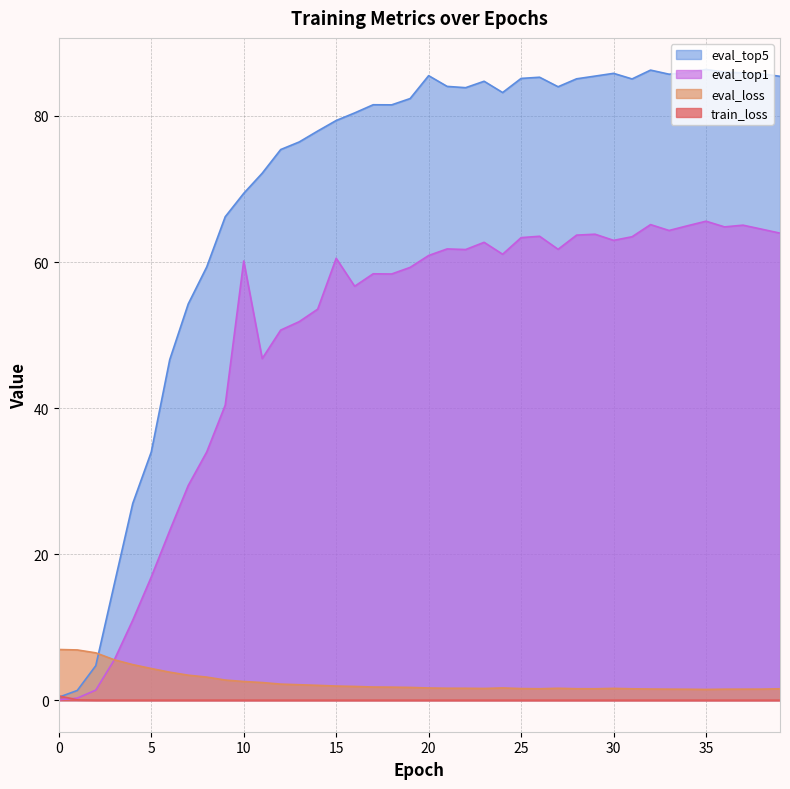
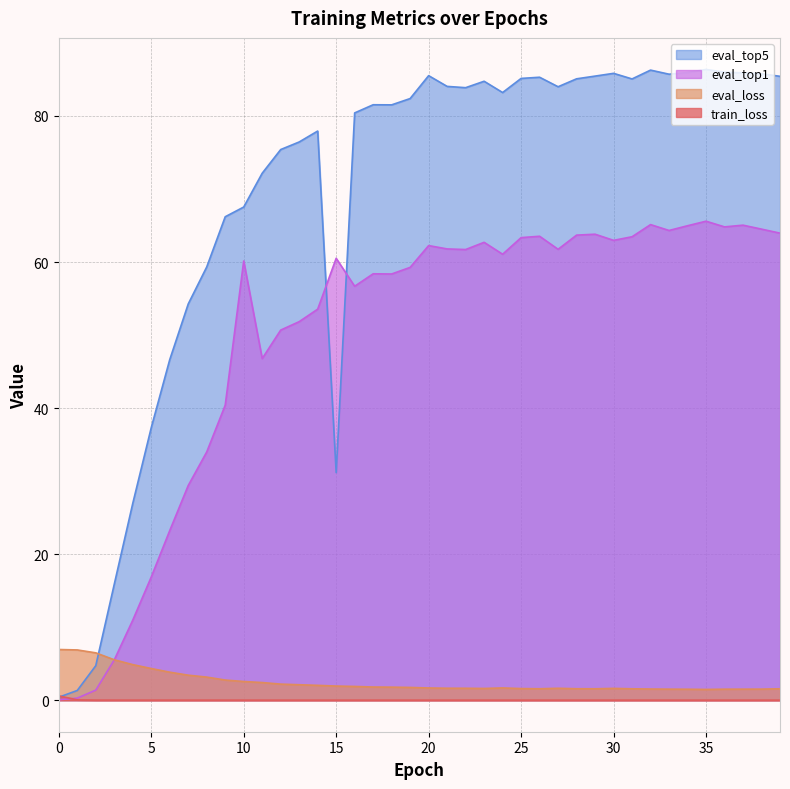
eval_top5, 5: 34 -> 37
eval_top5, 10: 69 -> 68
eval_top5, 15: 79 -> 31
eval_top1, 20: 61 -> 62
